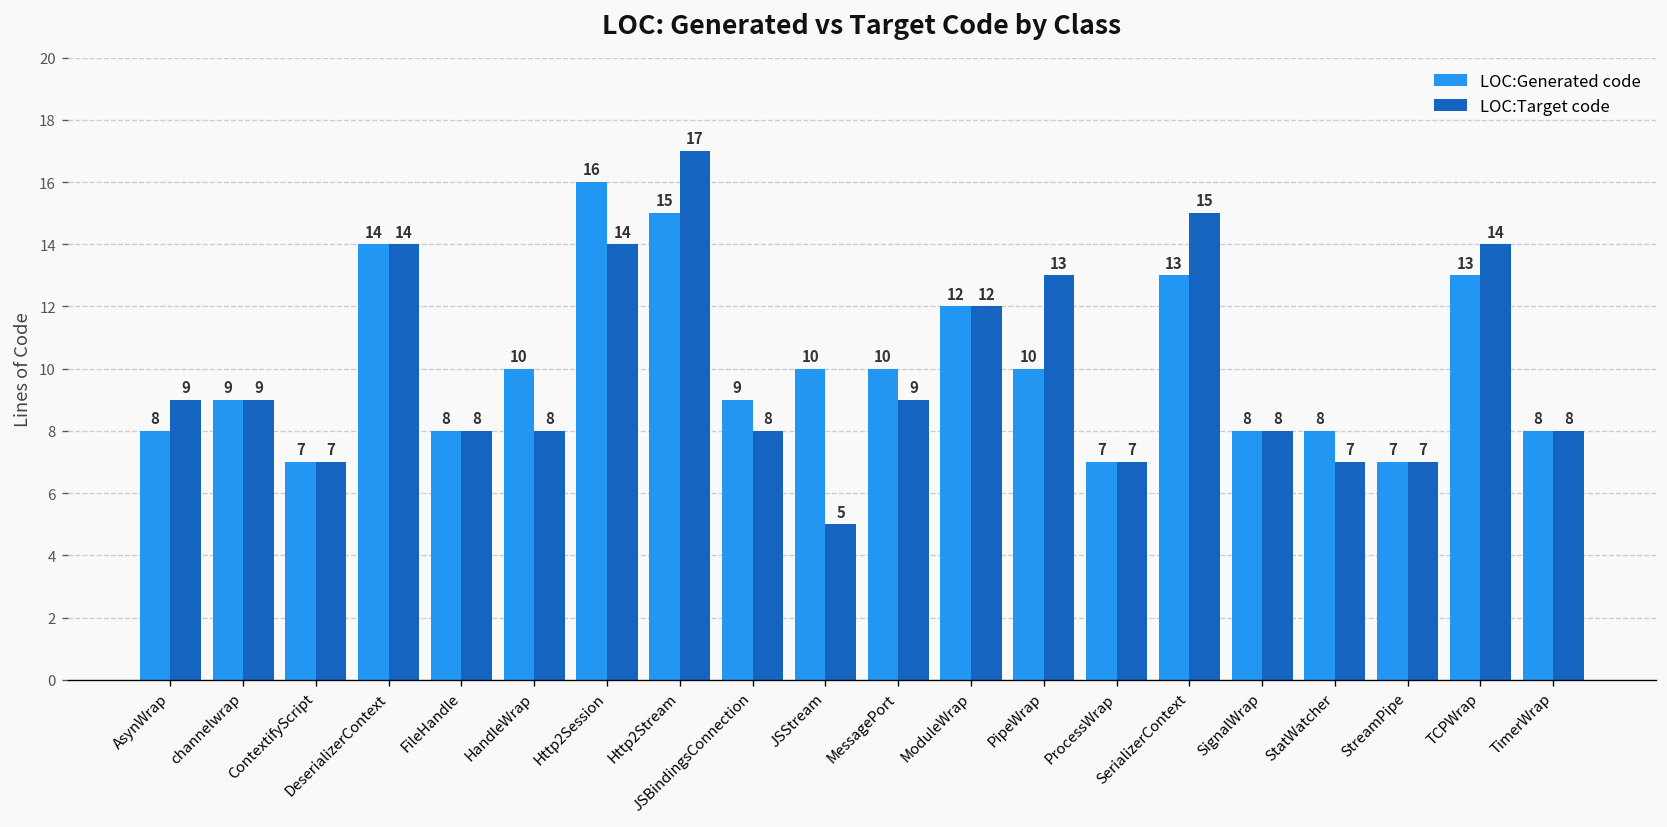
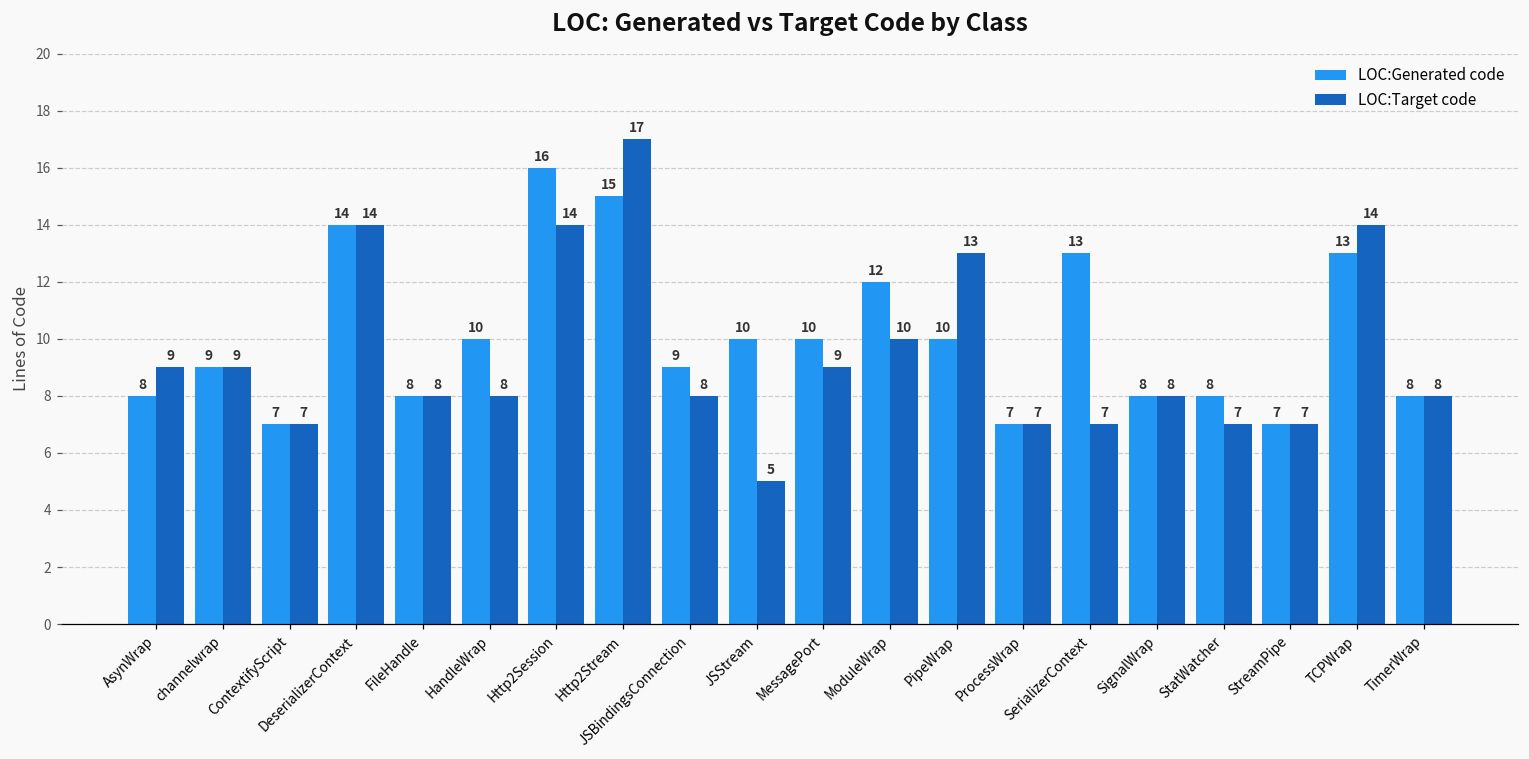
LOC:Target code, ModuleWrap: 12 -> 10
LOC:Target code, SerializerContext: 15 -> 7
